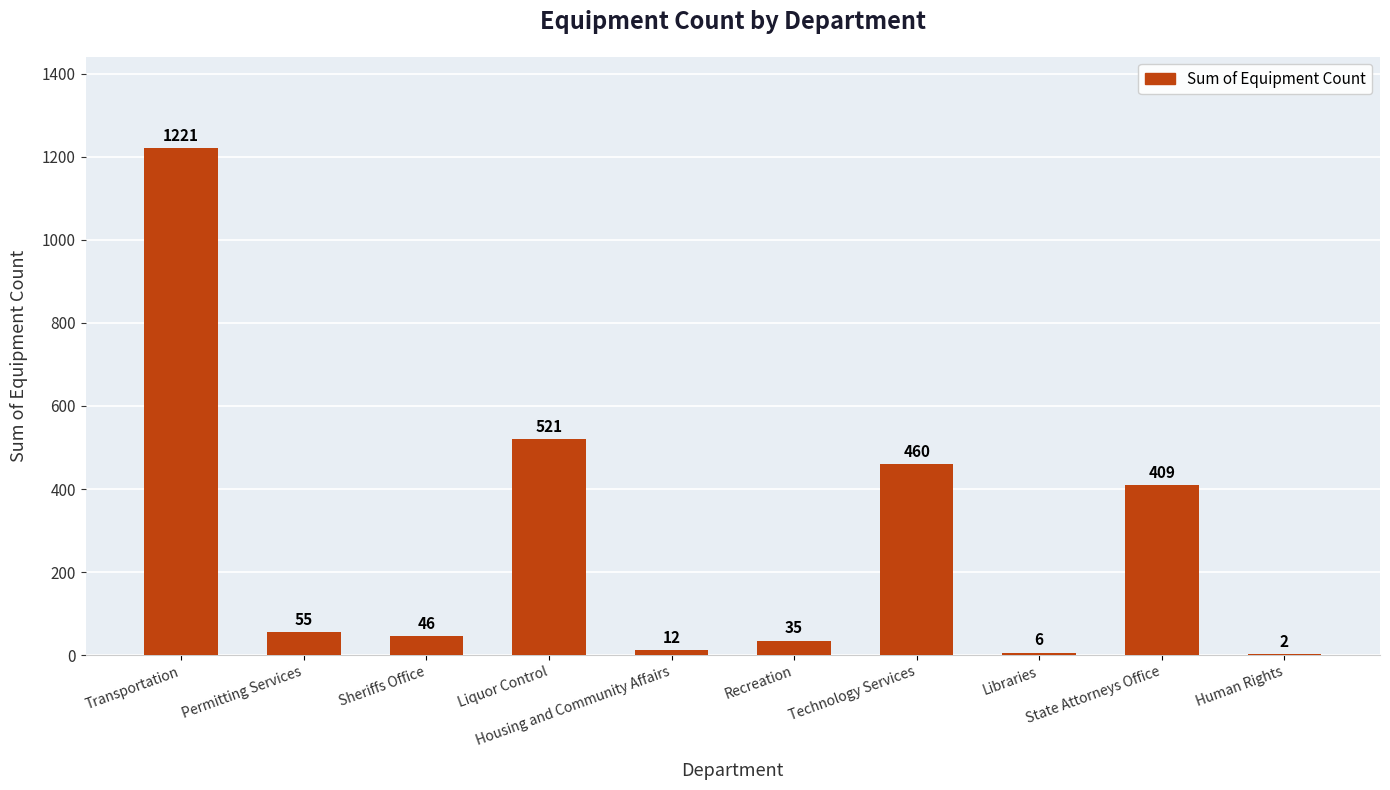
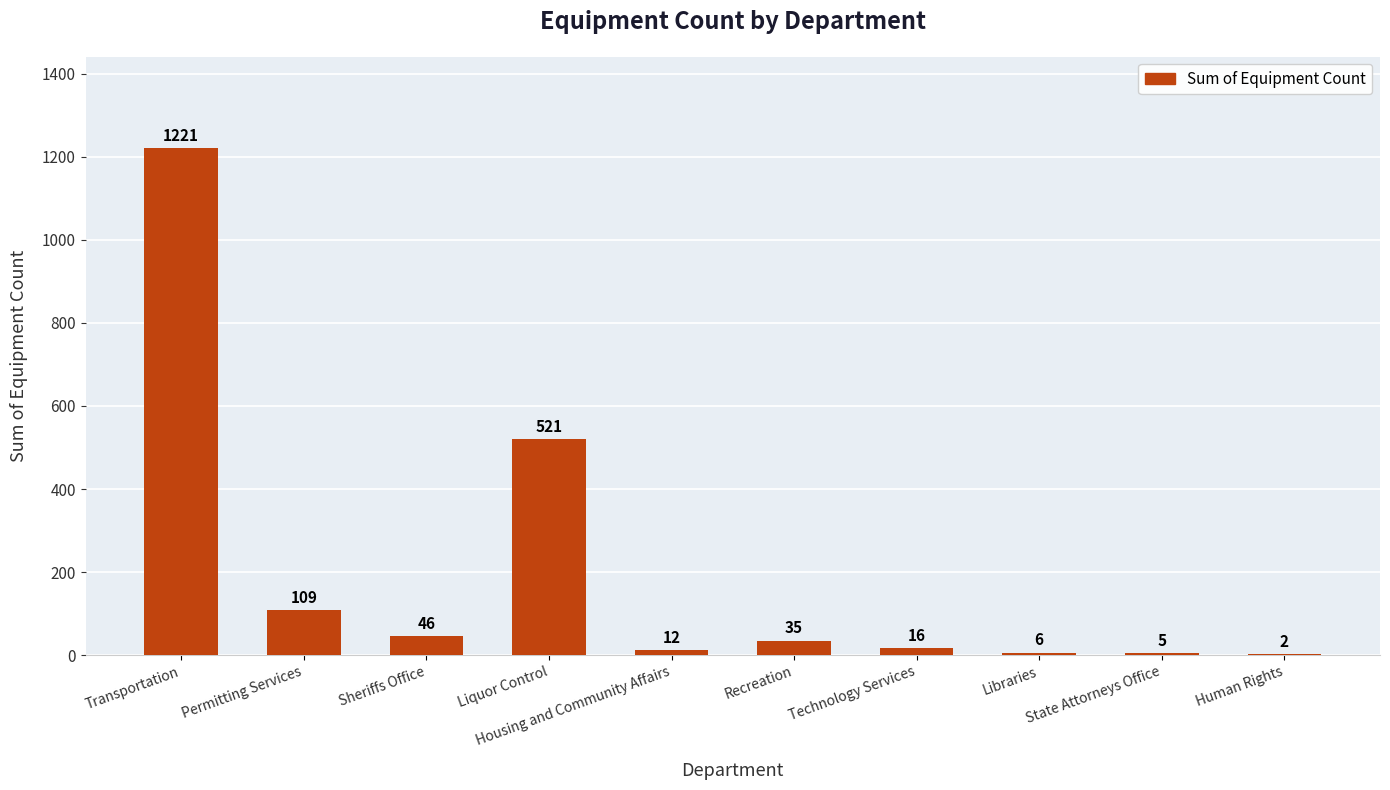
Permitting Services: 55 -> 109
Technology Services: 460 -> 16
State Attorneys Office: 409 -> 5
